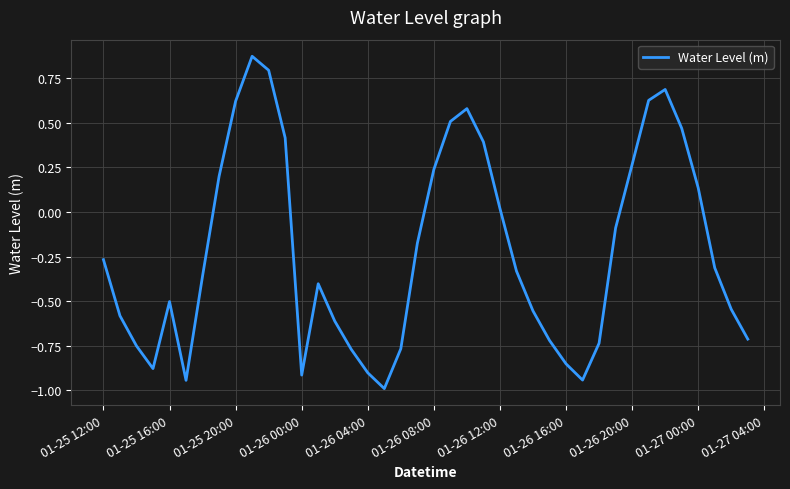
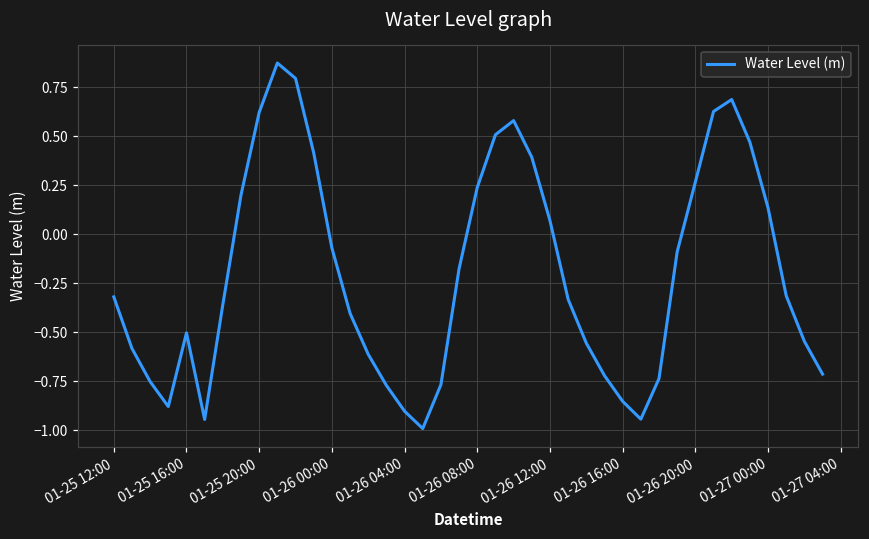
01-25 12:00: -0.27 -> -0.32
01-26 00:00: -0.92 -> -0.07
01-26 12:00: 0.02 -> 0.07
